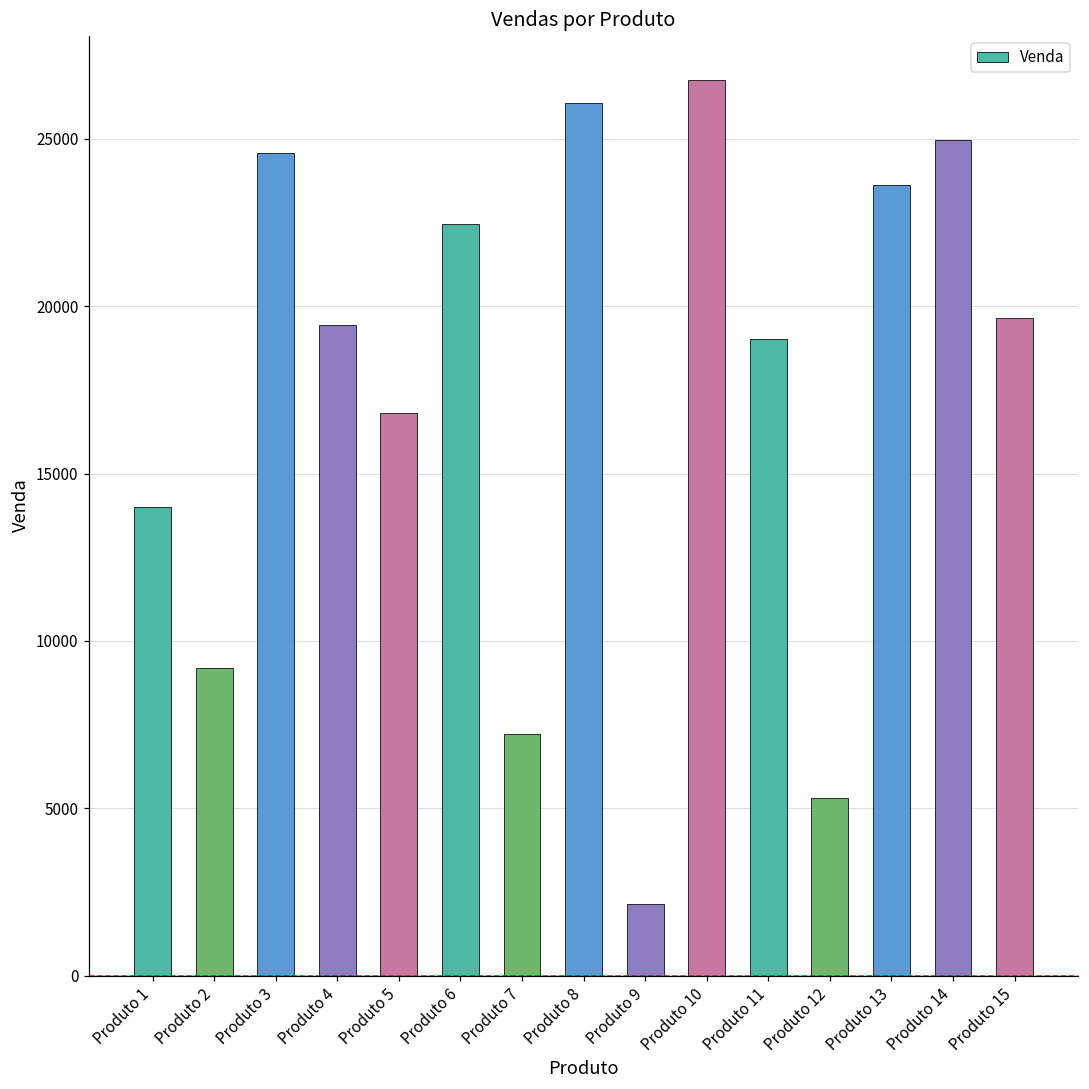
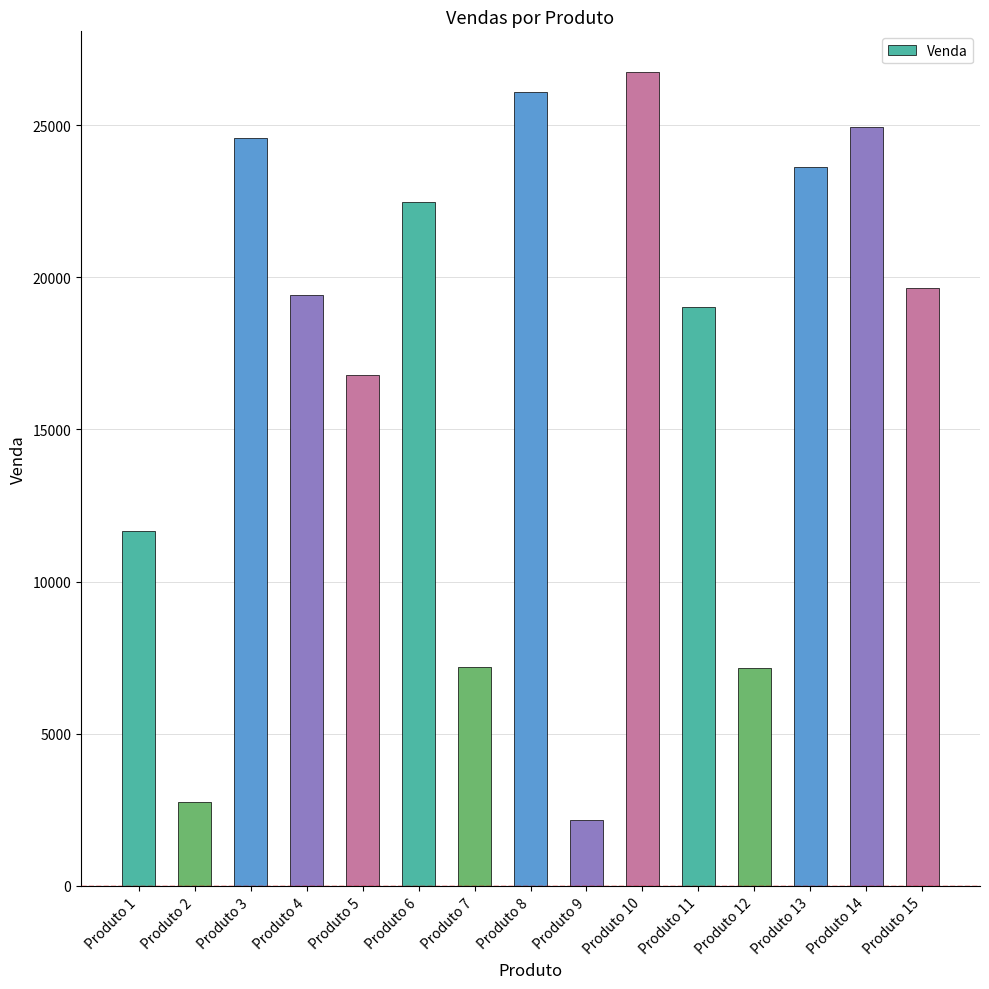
Produto 1: 14000 -> 11700
Produto 2: 9200 -> 2800
Produto 12: 5300 -> 7200
